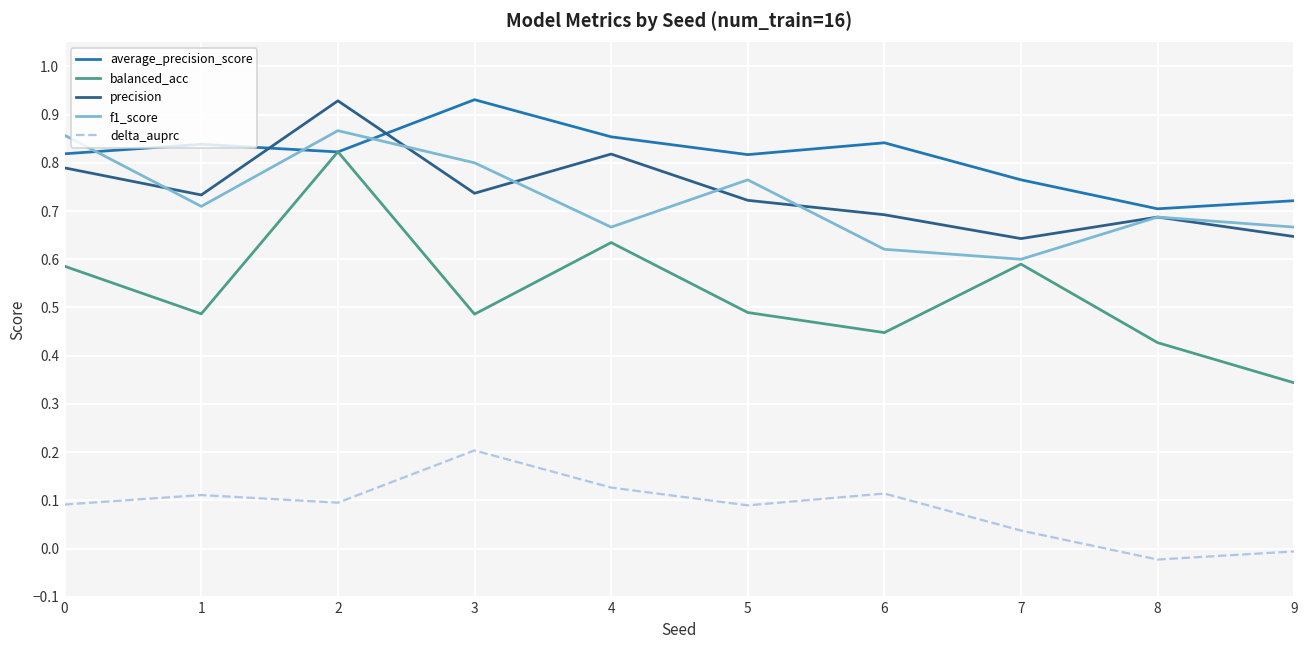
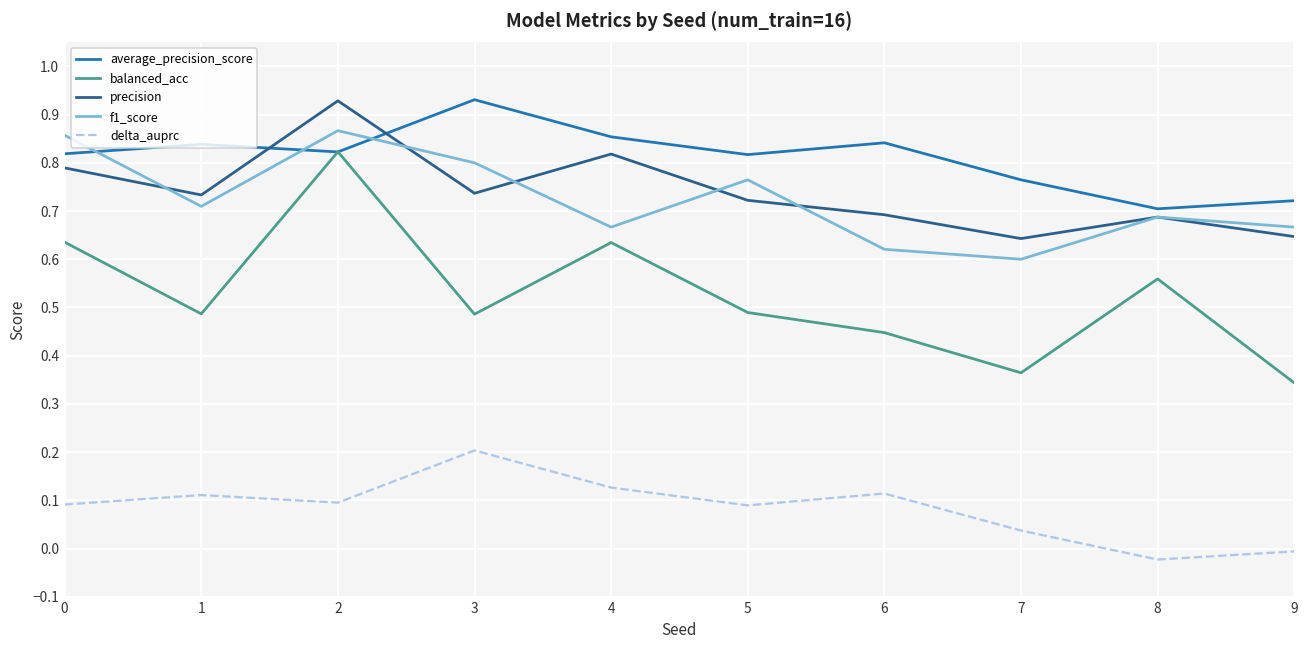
balanced_acc, 0: 0.59 -> 0.64
balanced_acc, 7: 0.59 -> 0.36
balanced_acc, 8: 0.43 -> 0.56
